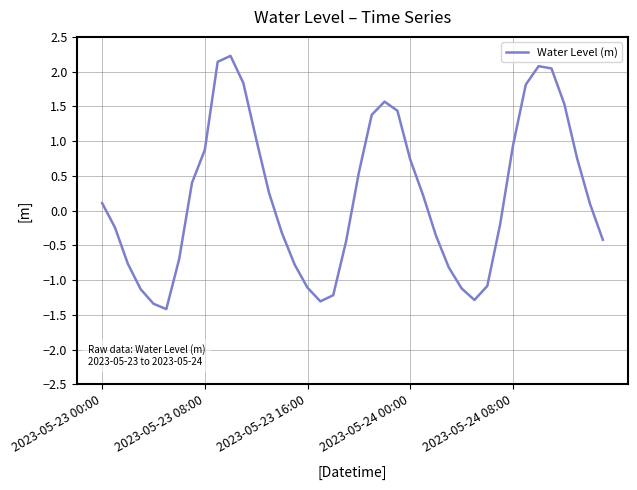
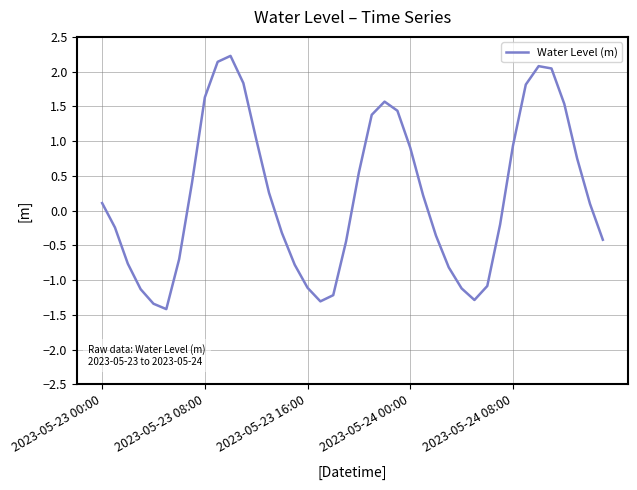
2023-05-23 08:00: 0.9 -> 1.6
2023-05-24 00:00: 0.7 -> 0.9
